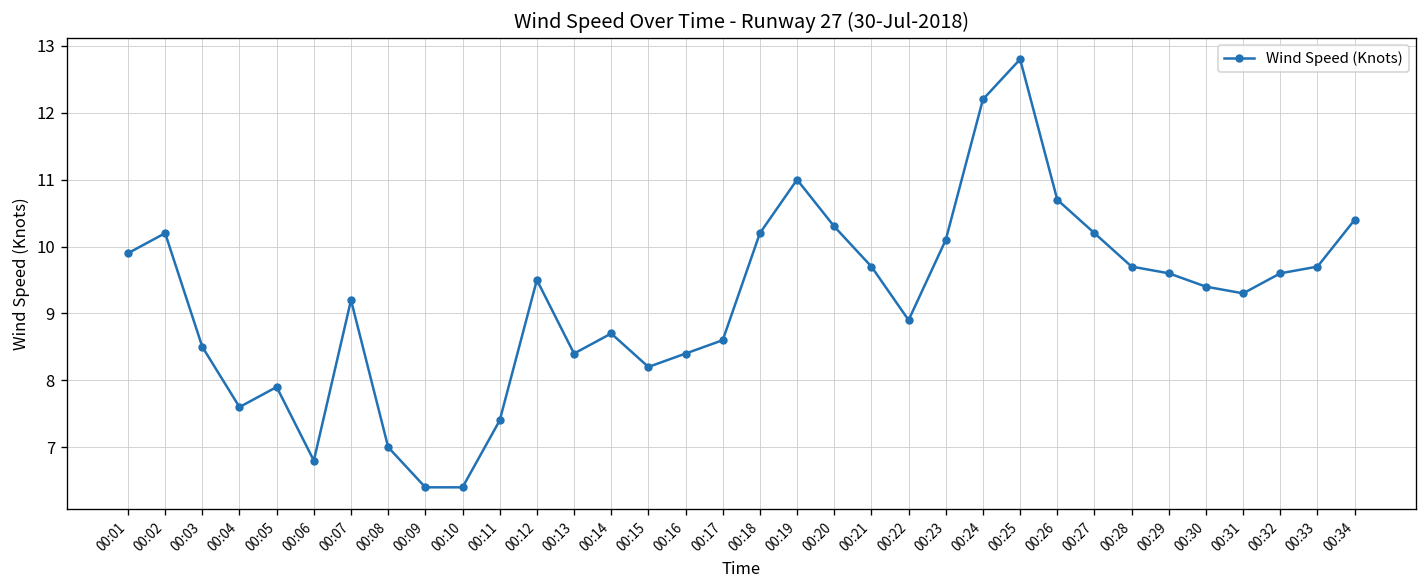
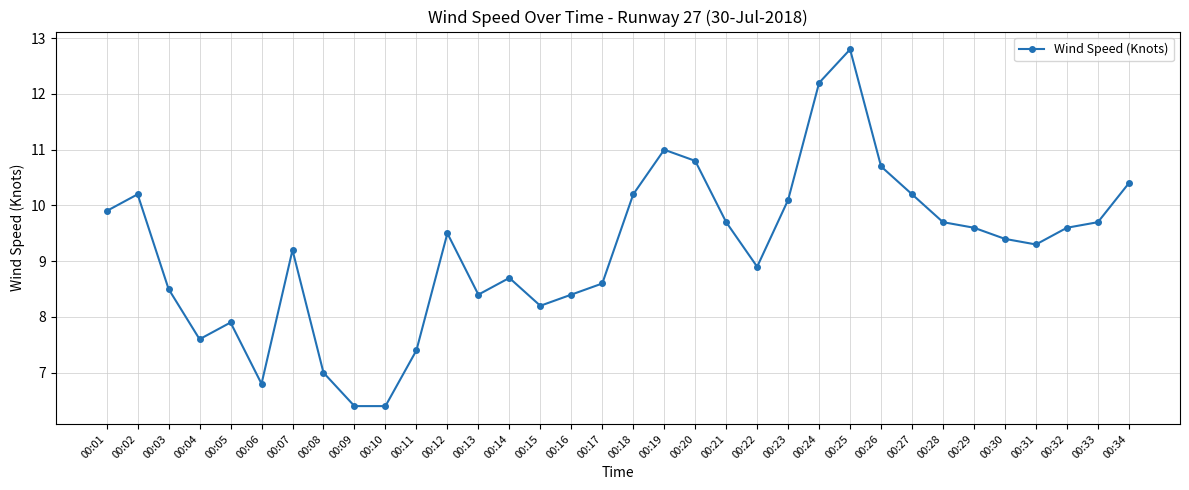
00:20: 10.3 -> 10.8
